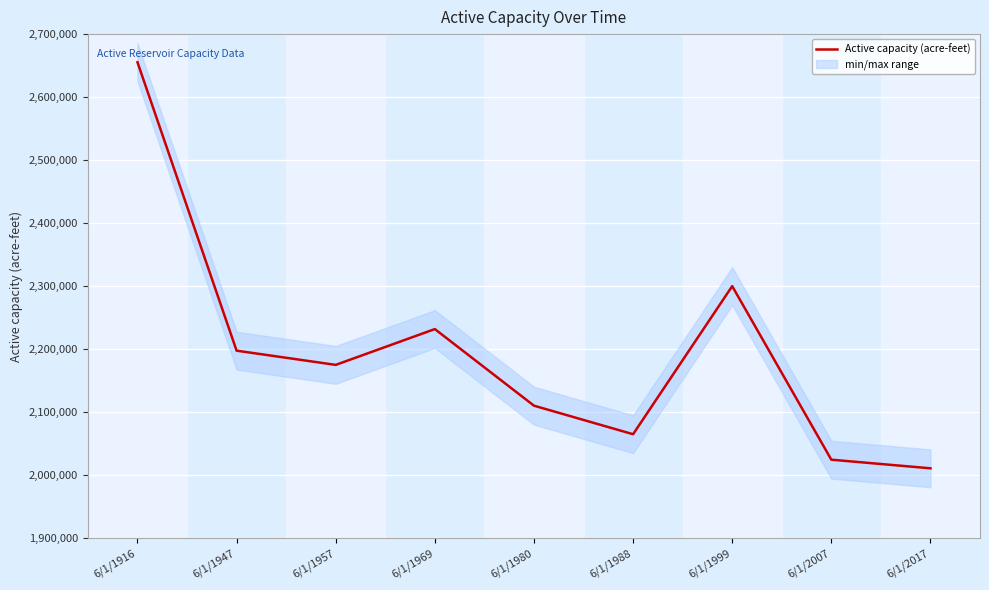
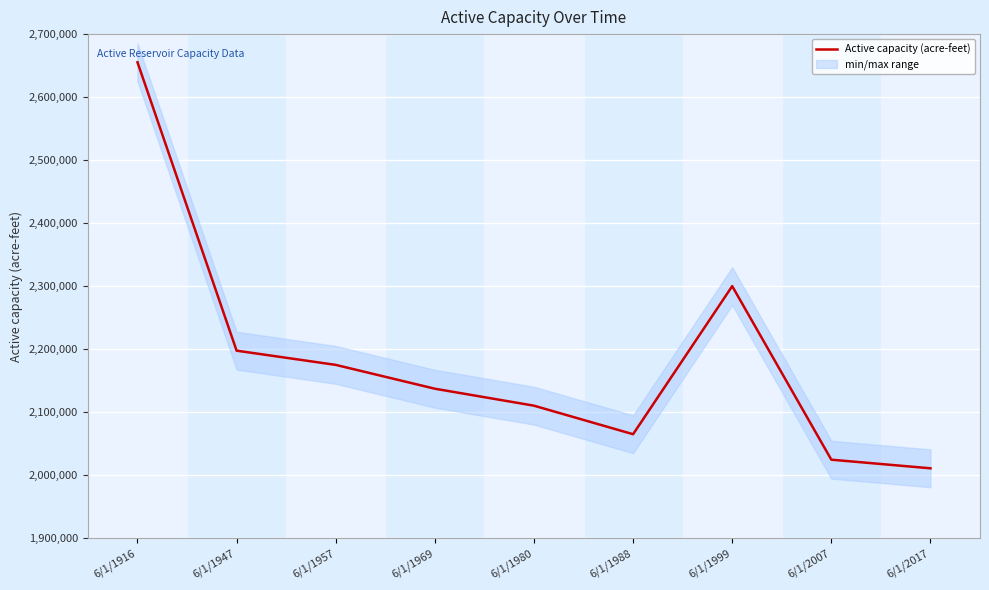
Active capacity (acre-feet), 6/1/1969: 2,230,000 -> 2,140,000
